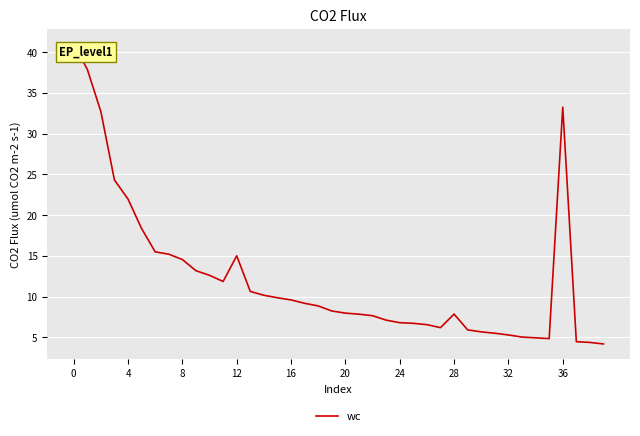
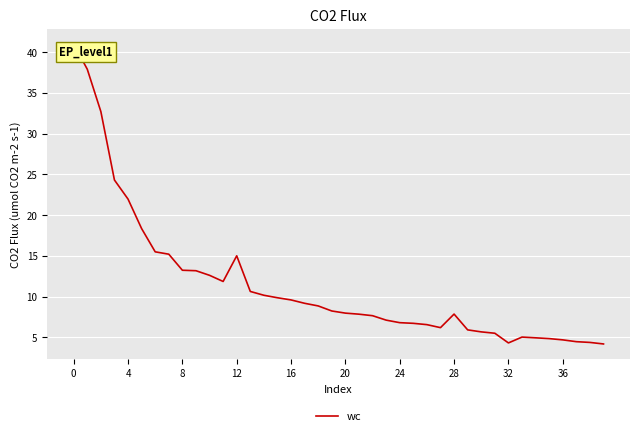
8: 15 -> 13
32: 5 -> 4
36: 33 -> 5
